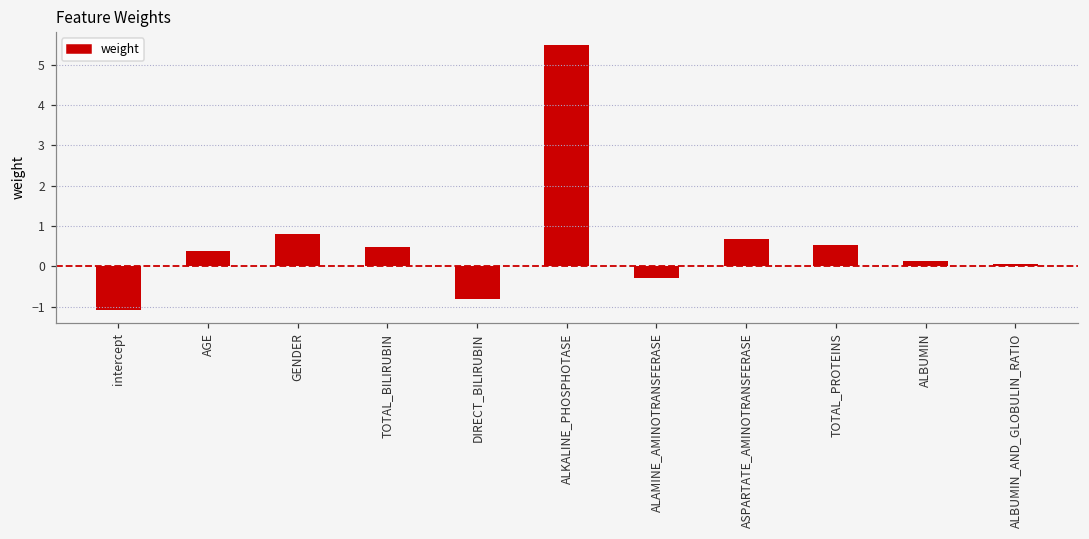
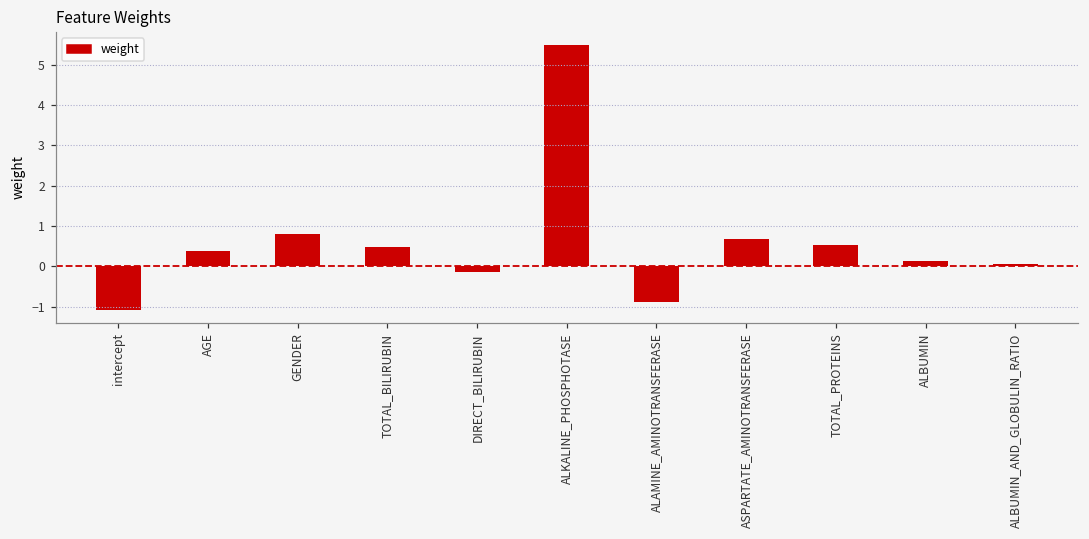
DIRECT_BILIRUBIN: -0.8 -> -0.1
ALAMINE_AMINOTRANSFERASE: -0.3 -> -0.9
